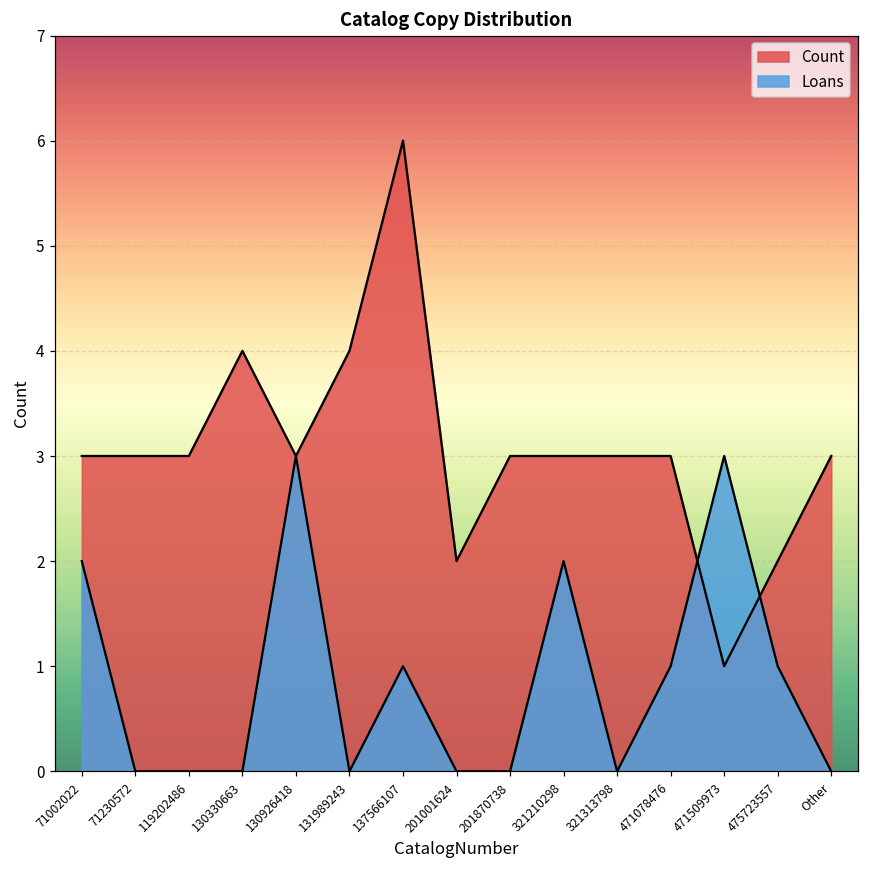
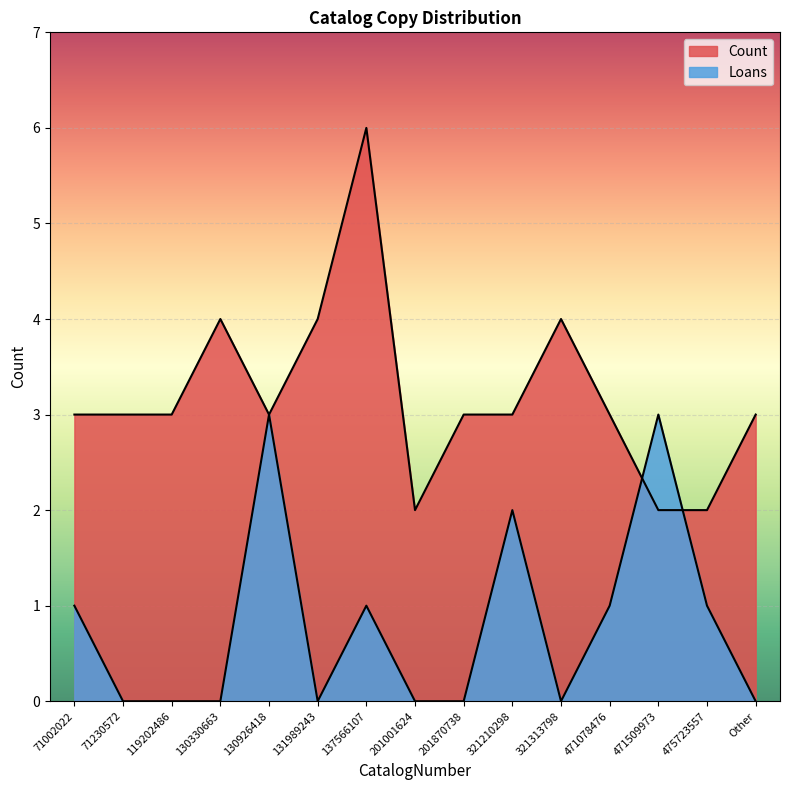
Loans, 71002022: 2 -> 1
Count, 321313798: 3 -> 4
Count, 471509973: 1 -> 2
